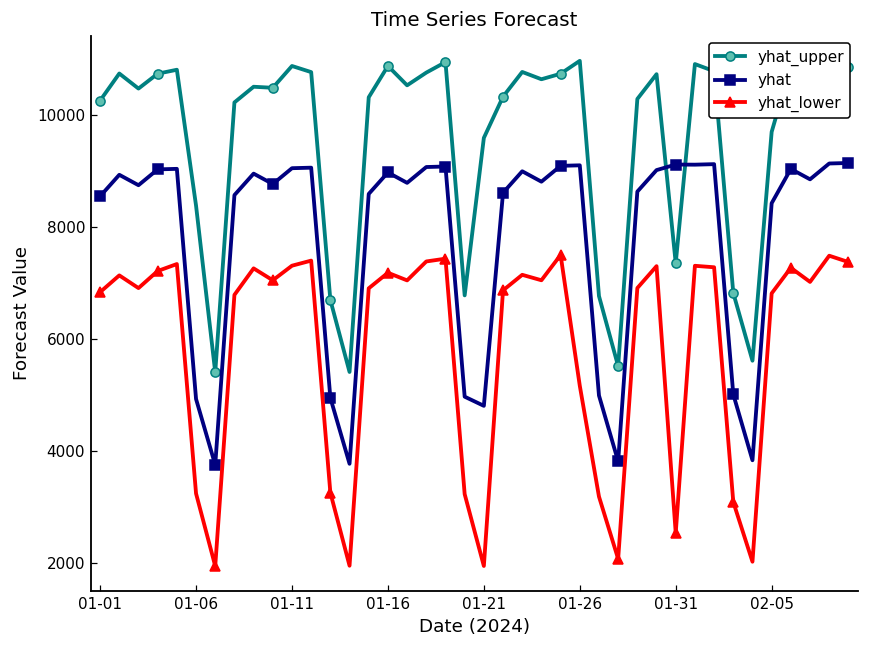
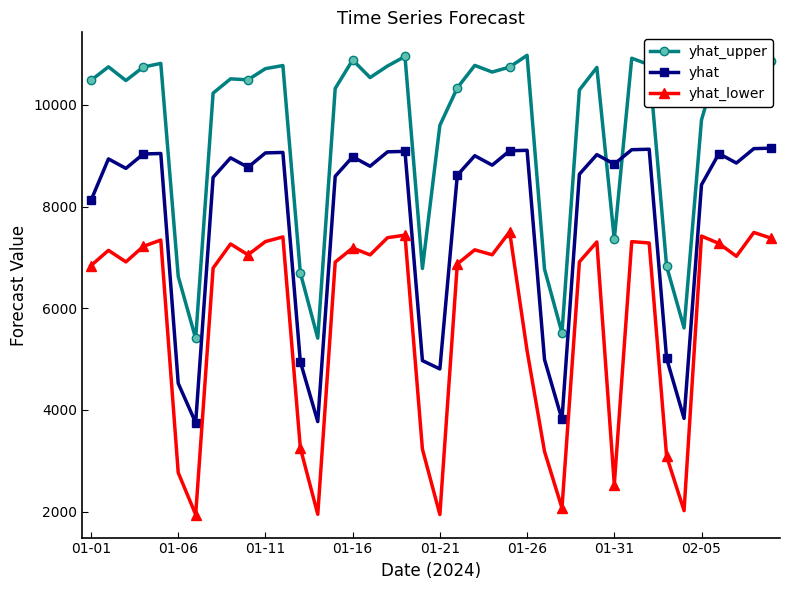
yhat_upper, 01-01: 10300 -> 10500
yhat, 01-01: 8600 -> 8100
yhat_upper, 01-06: 8400 -> 6600
yhat, 01-06: 4900 -> 4500
yhat_lower, 01-06: 3200 -> 2800
yhat_upper, 01-11: 10900 -> 10700
yhat, 01-31: 9100 -> 8800
yhat_lower, 02-05: 6800 -> 7400
